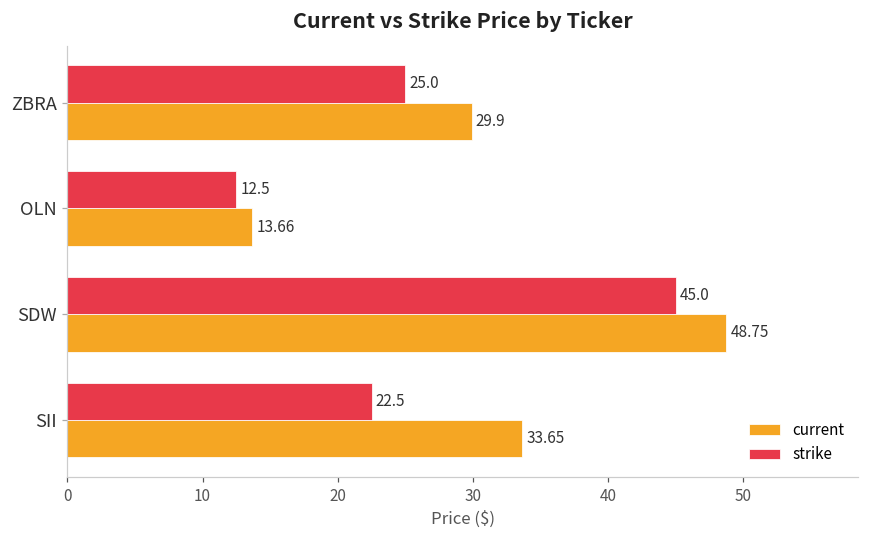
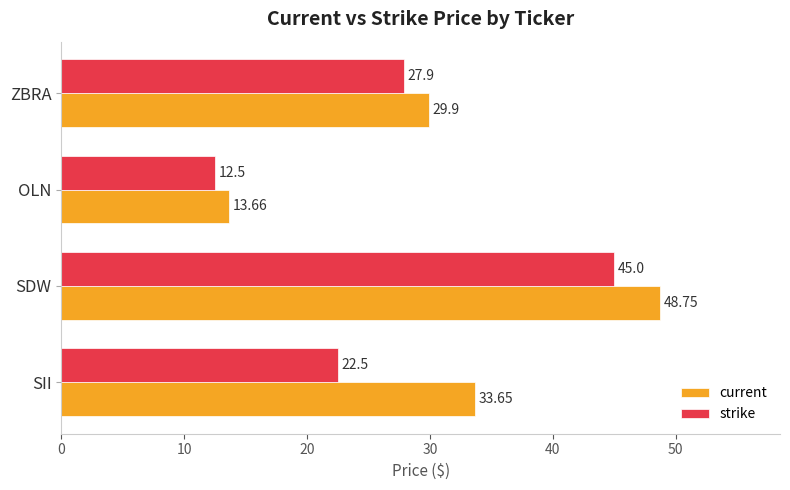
strike, ZBRA: 25.0 -> 27.9
